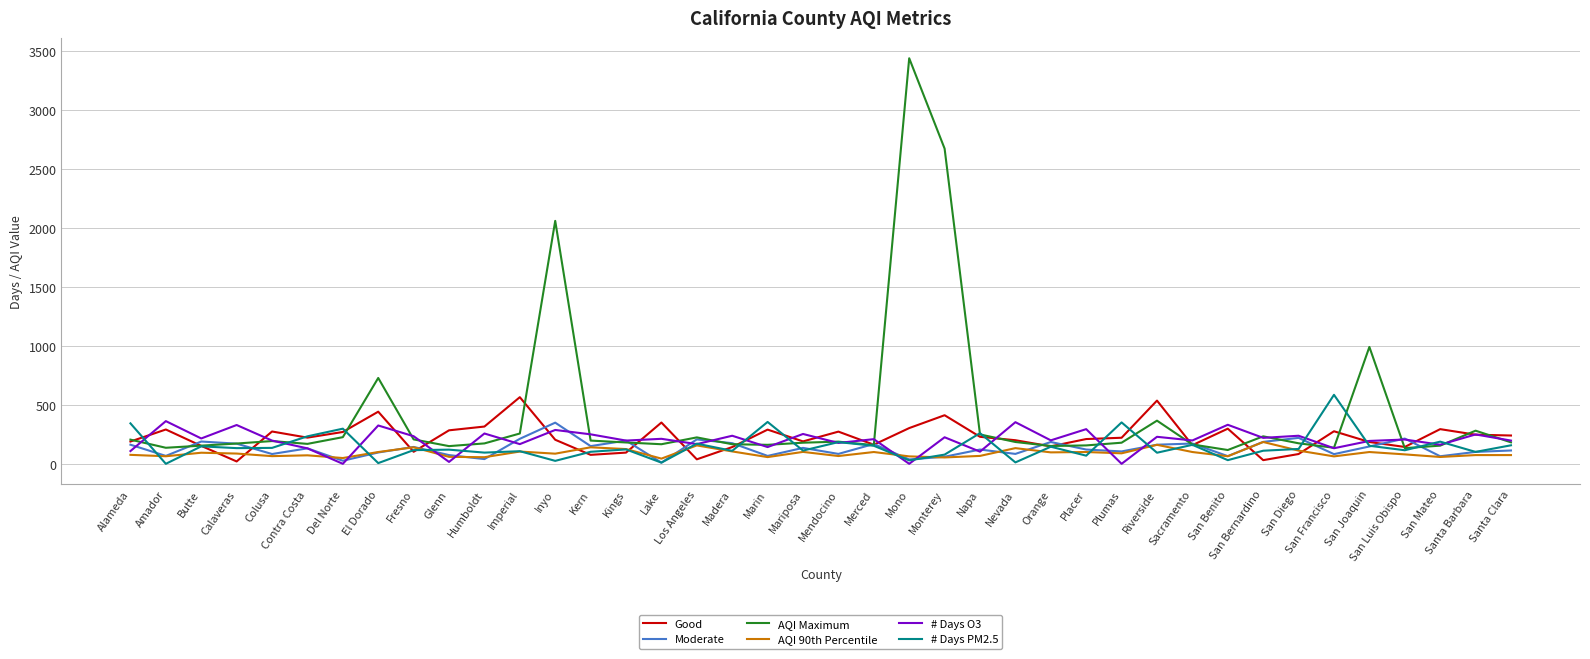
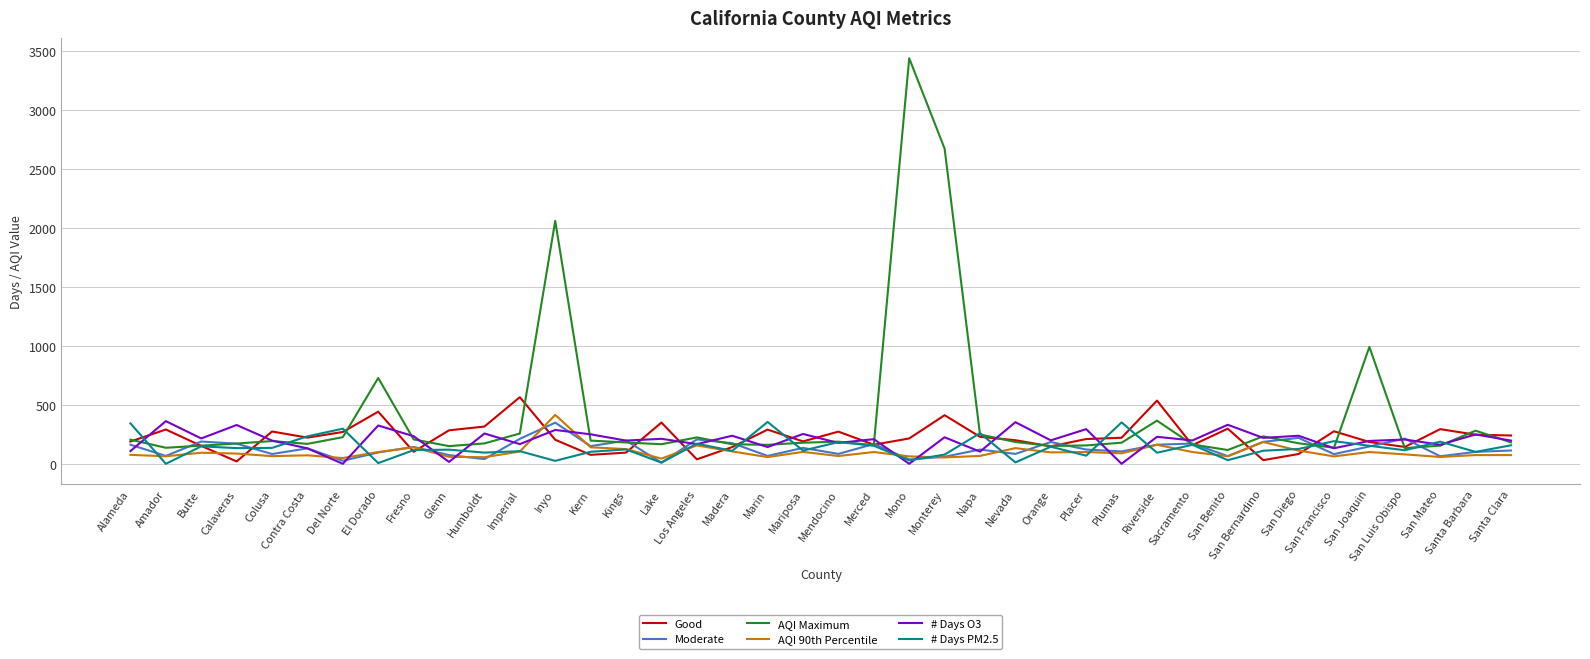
AQI 90th Percentile, Inyo: 90 -> 420
Good, Mono: 300 -> 220
# Days PM2.5, San Francisco: 590 -> 190
